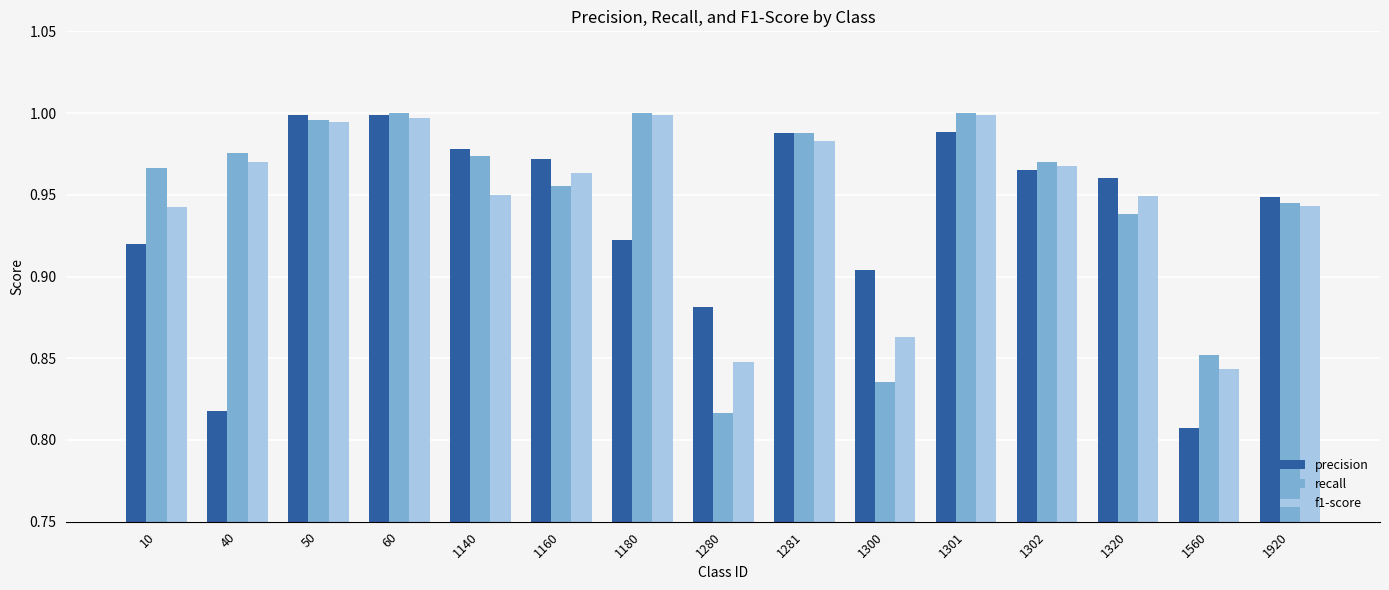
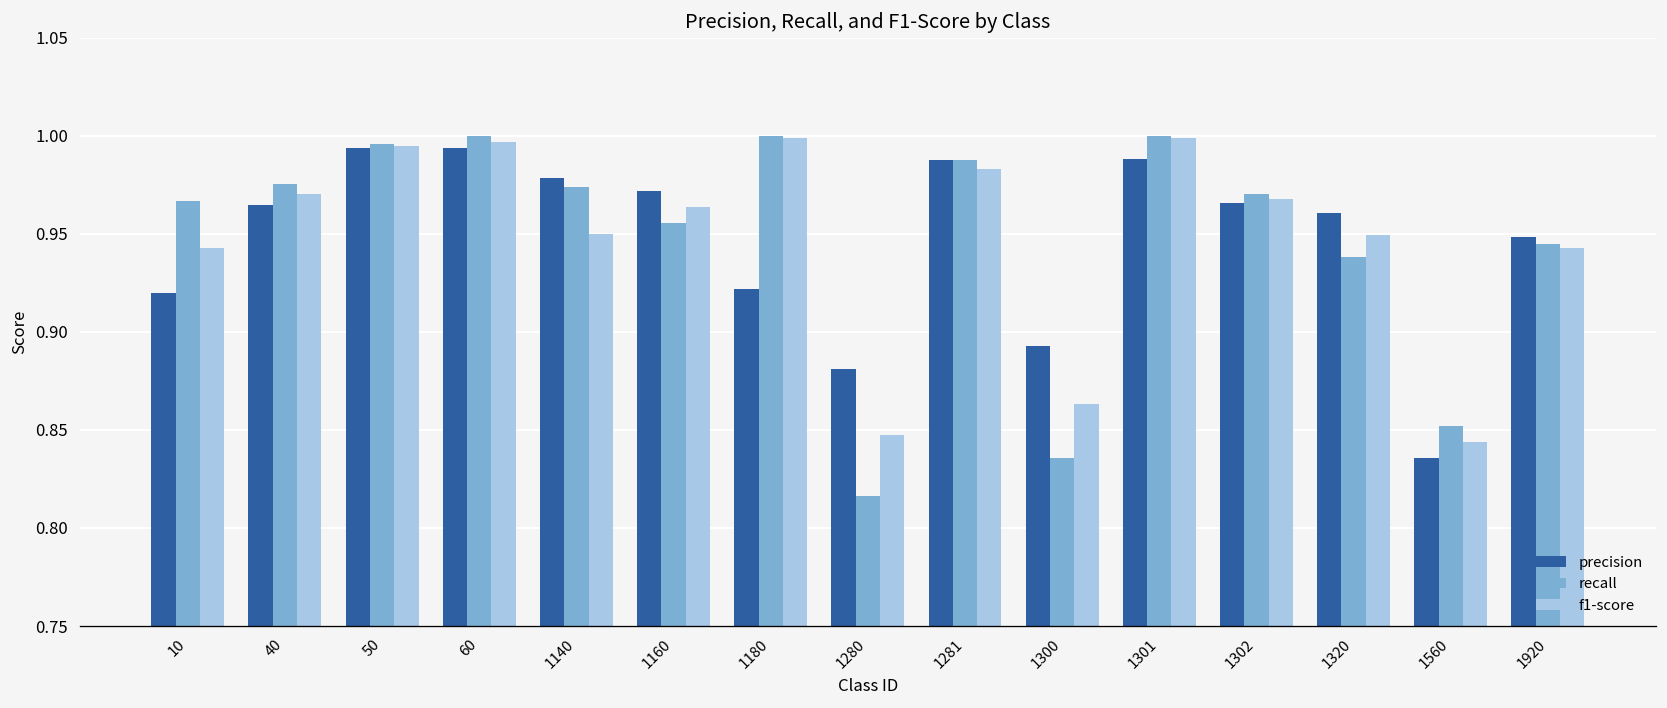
precision, 40: 0.818 -> 0.965
precision, 50: 0.999 -> 0.994
precision, 60: 0.999 -> 0.994
precision, 1300: 0.904 -> 0.893
precision, 1560: 0.808 -> 0.836
